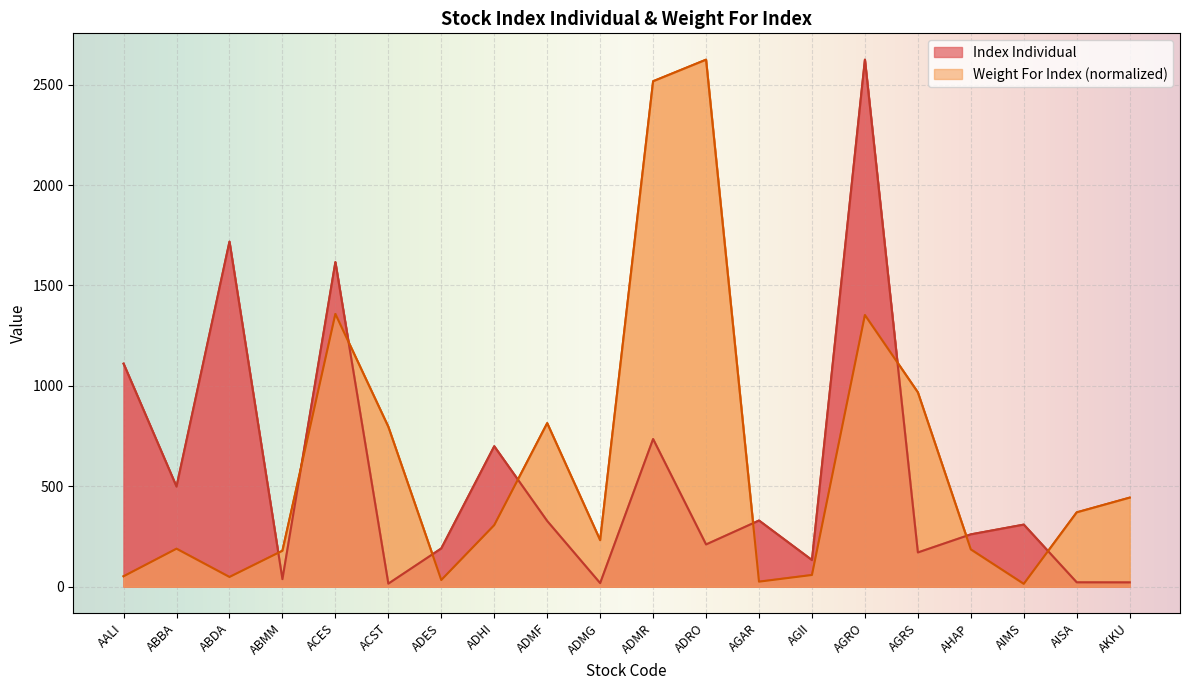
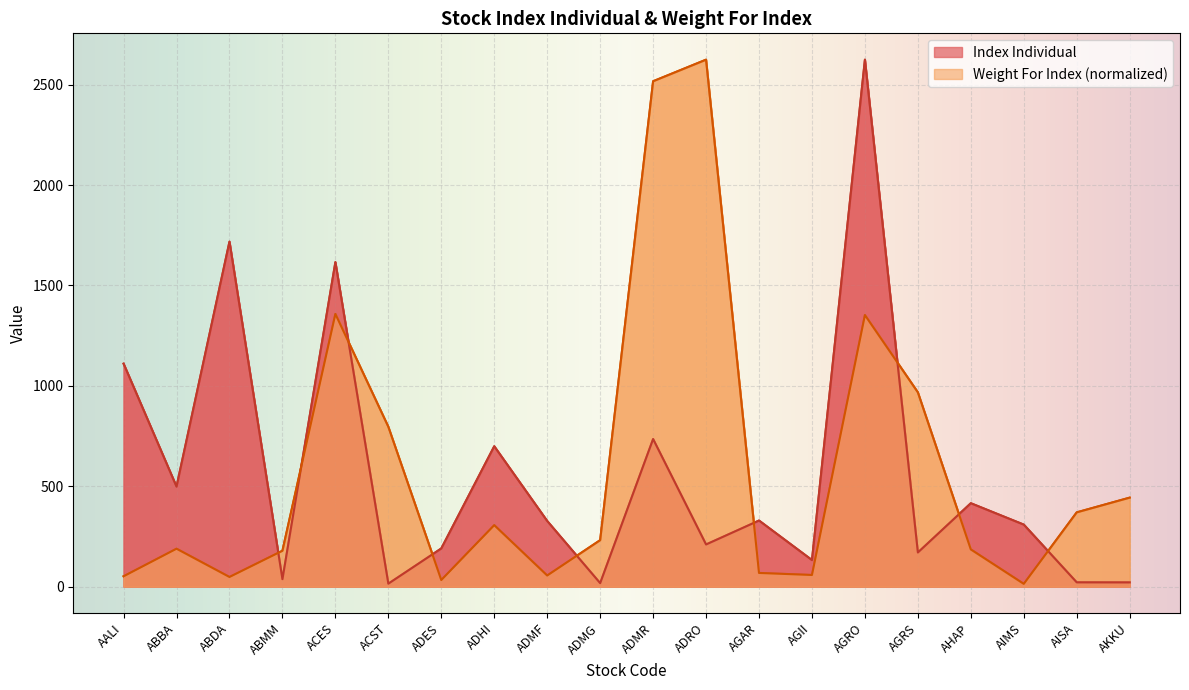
Weight For Index (normalized), ADMF: 810 -> 60
Weight For Index (normalized), AGAR: 20 -> 70
Index Individual, AHAP: 260 -> 420
